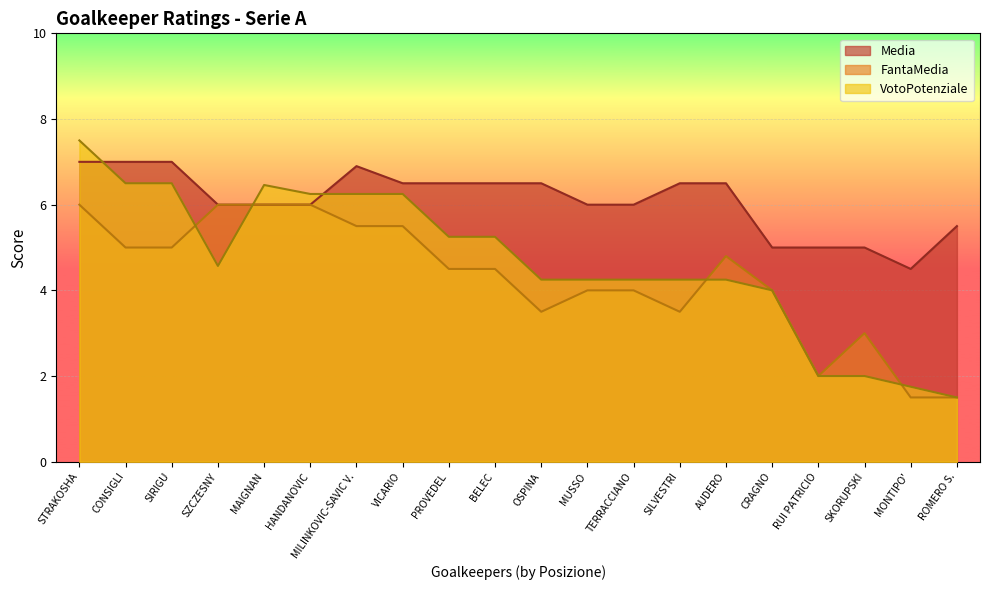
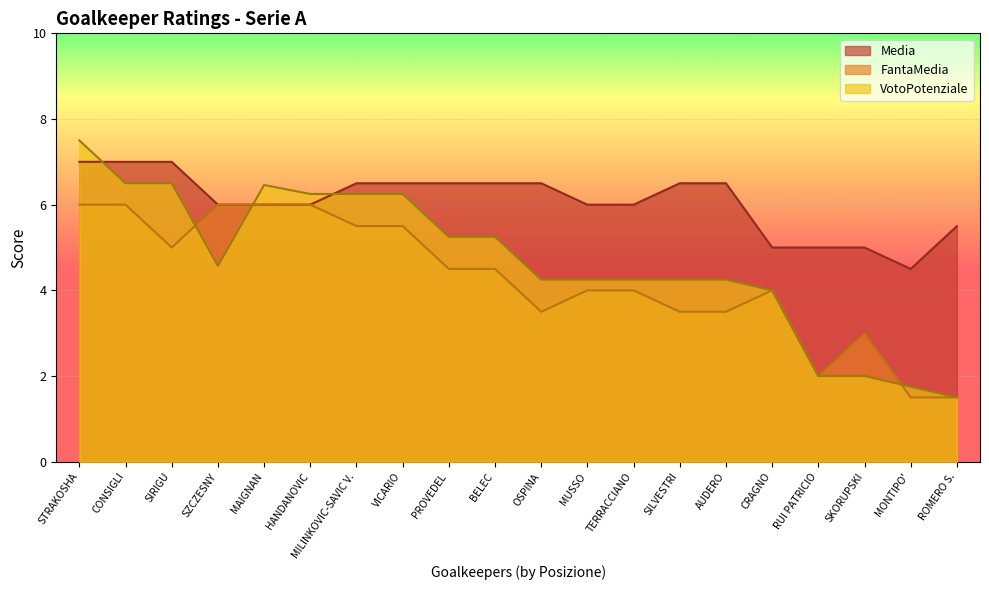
FantaMedia, CONSIGLI: 5 -> 6
Media, MILINKOVIC-SAVIC V.: 6.9 -> 6.5
FantaMedia, AUDERO: 4.8 -> 3.5
